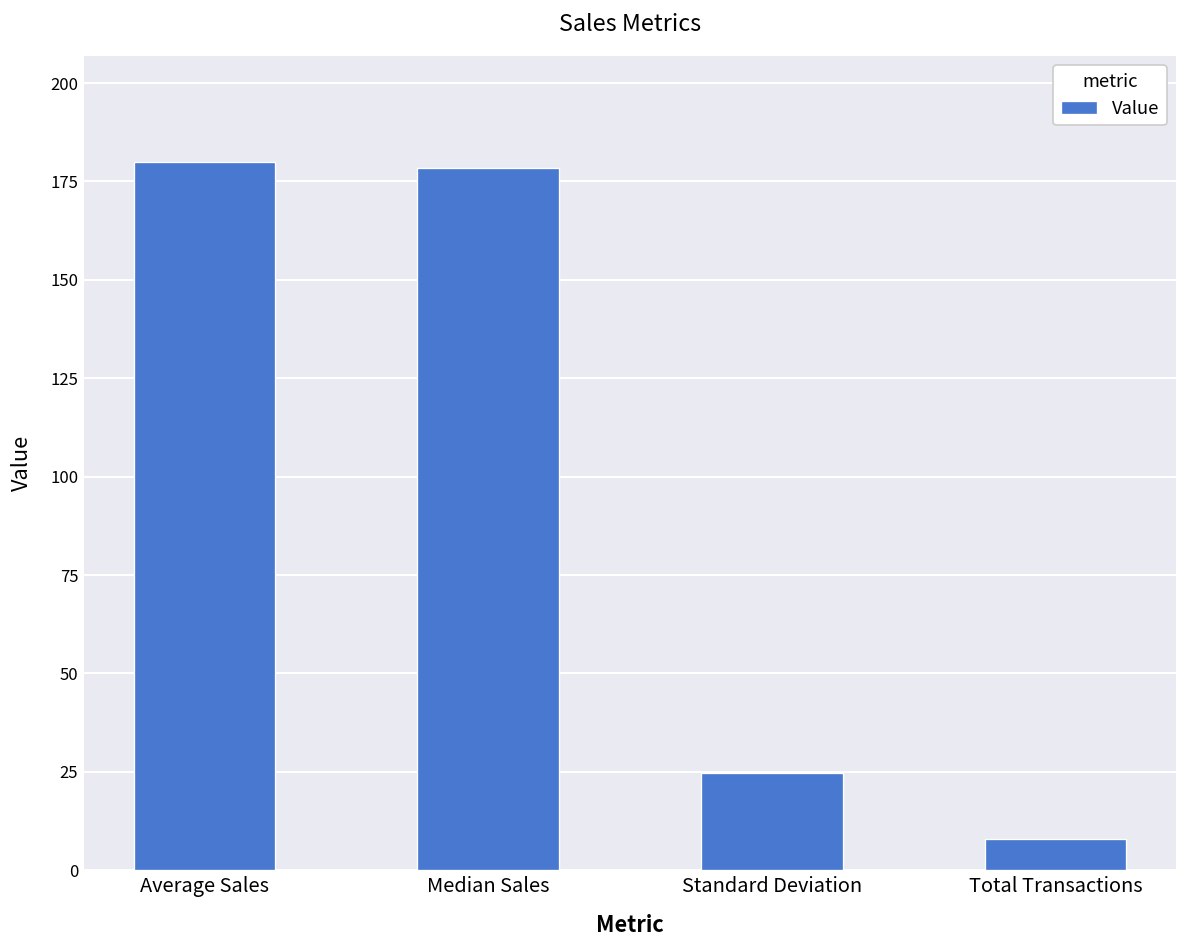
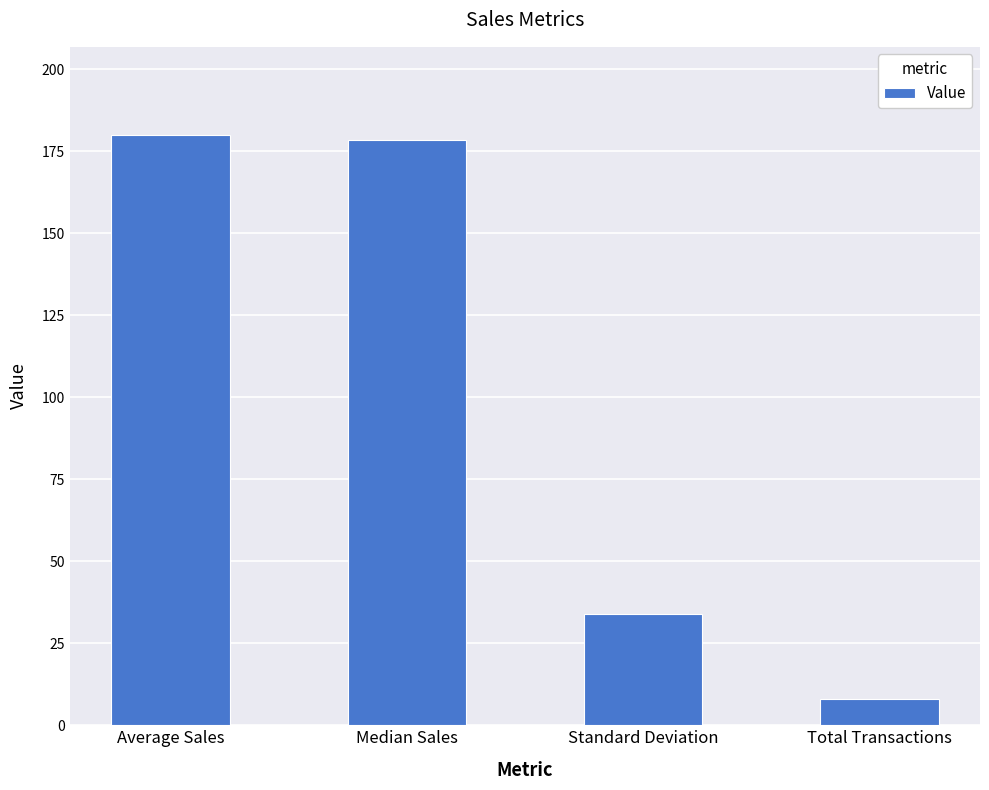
Standard Deviation: 25 -> 34
